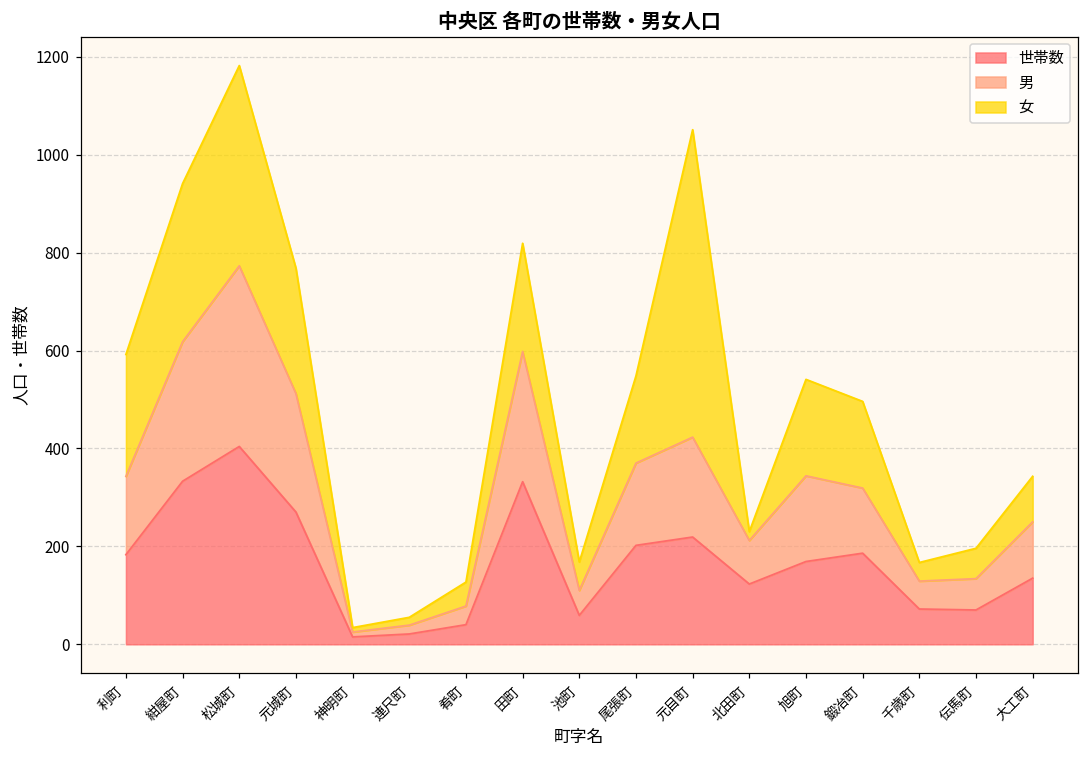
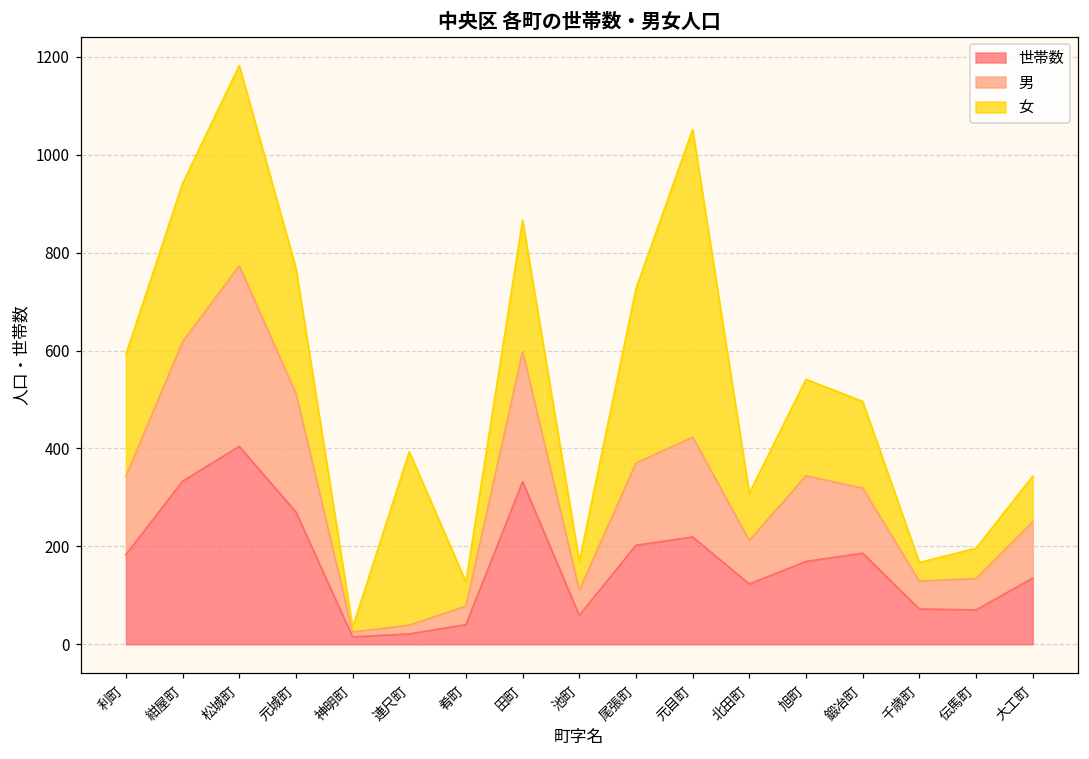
女, 連尺町: 20 -> 350
女, 田町: 220 -> 270
女, 尾張町: 180 -> 360
女, 北田町: 20 -> 100
